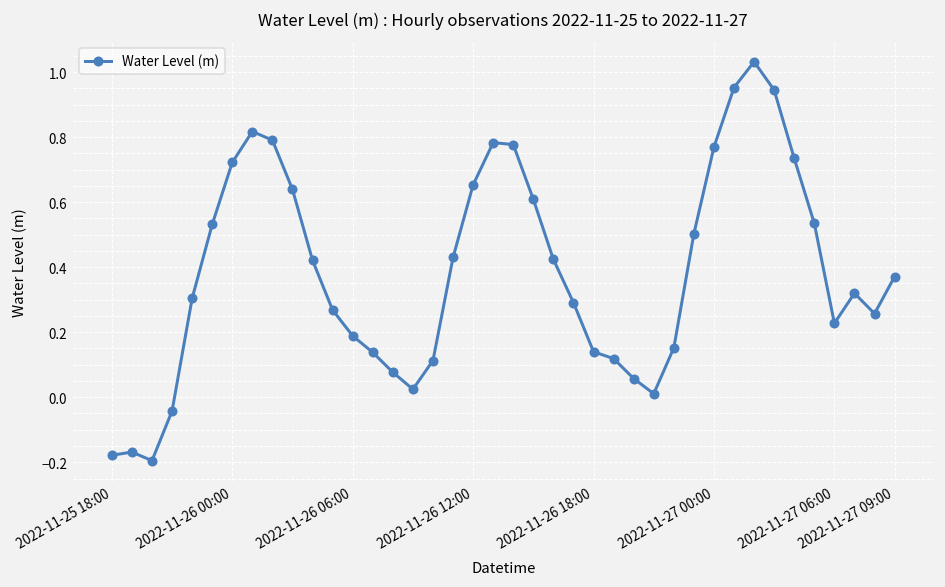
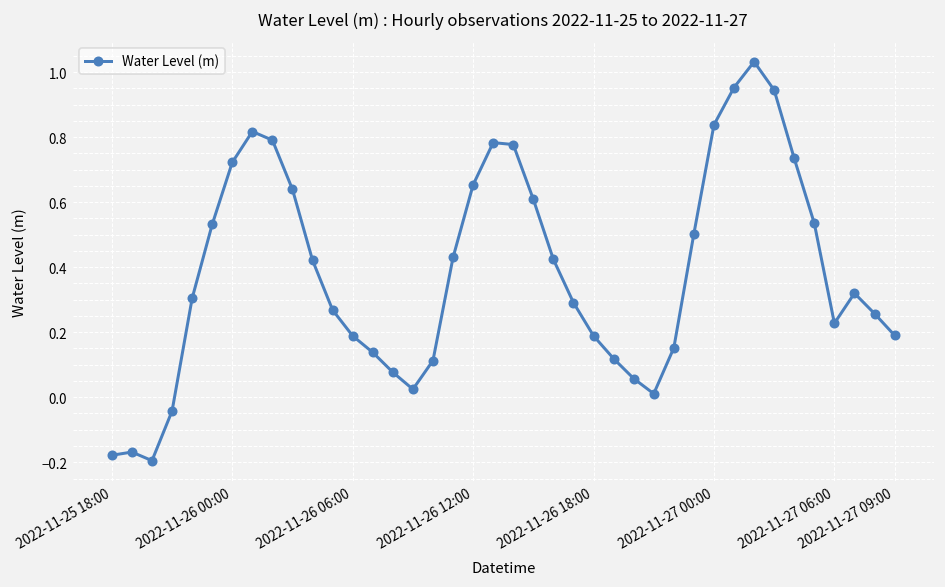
2022-11-26 18:00: 0.14 -> 0.19
2022-11-27 00:00: 0.77 -> 0.84
2022-11-27 09:00: 0.37 -> 0.19
